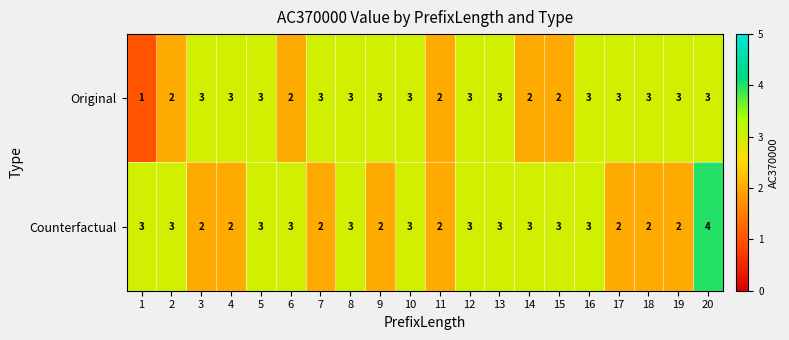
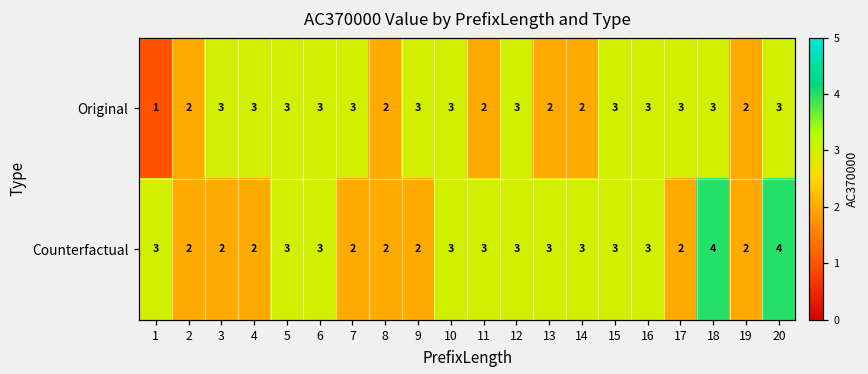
Original, 6: 2 -> 3
Original, 8: 3 -> 2
Original, 13: 3 -> 2
Original, 15: 2 -> 3
Original, 19: 3 -> 2
Counterfactual, 2: 3 -> 2
Counterfactual, 8: 3 -> 2
Counterfactual, 11: 2 -> 3
Counterfactual, 18: 2 -> 4
